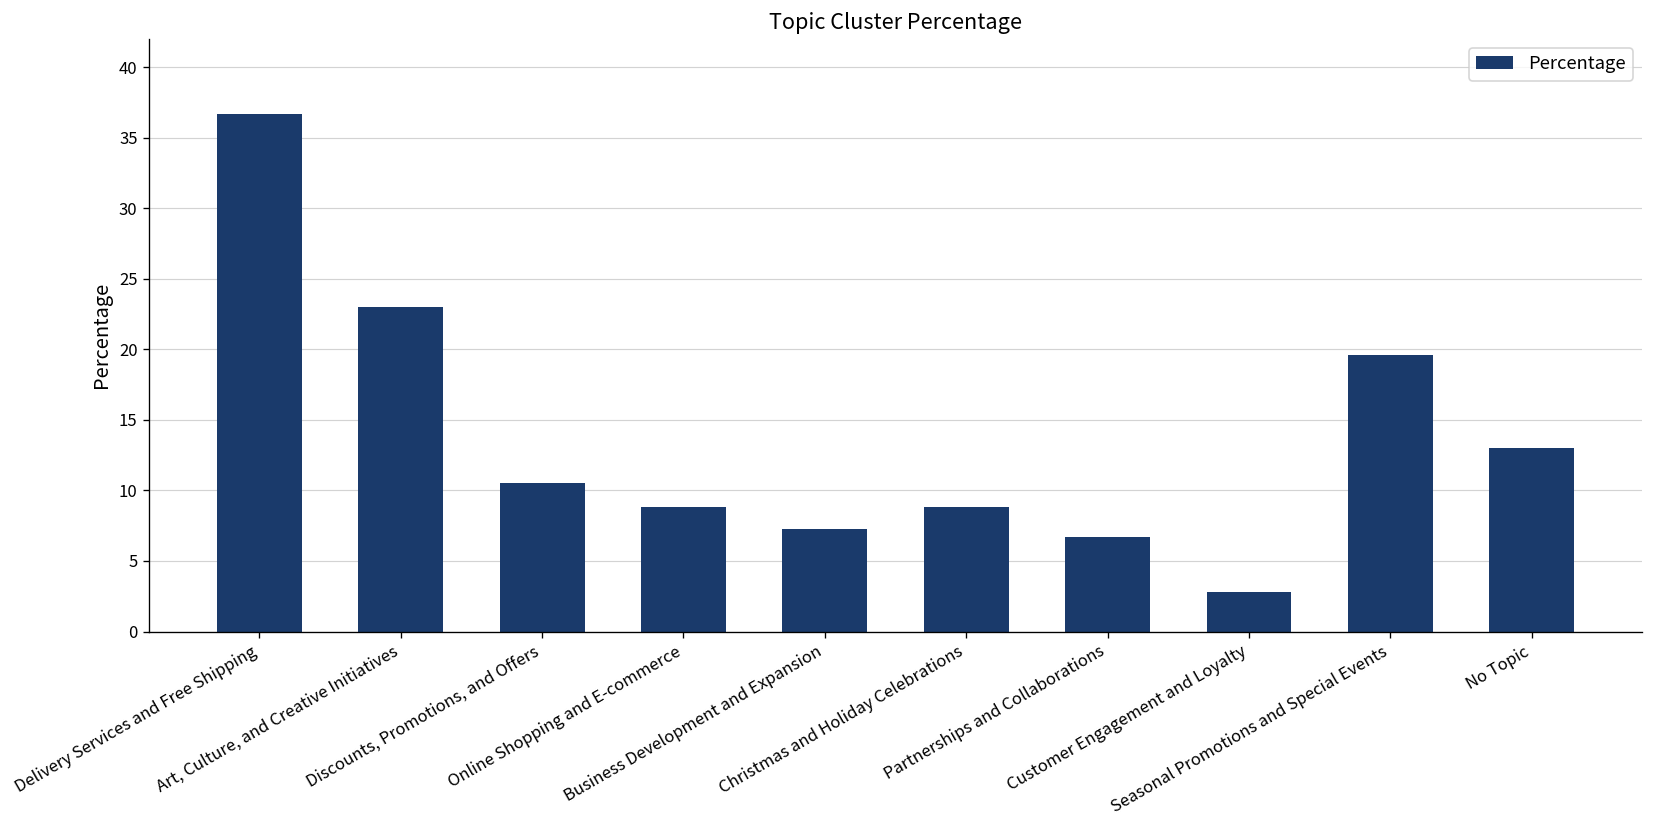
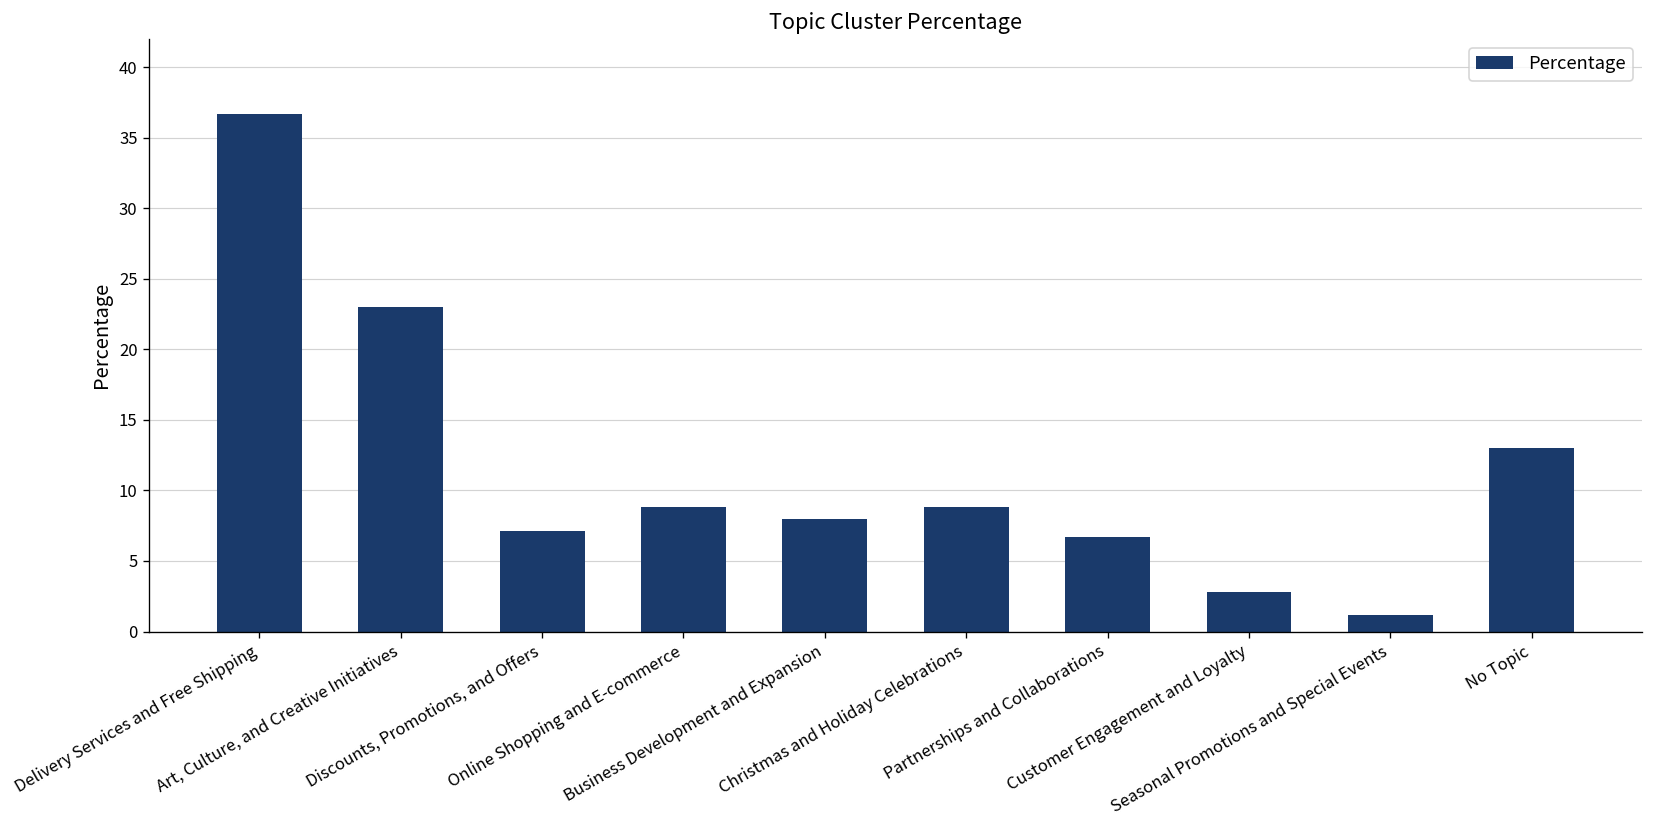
Discounts, Promotions, and Offers: 10.5 -> 7.1
Business Development and Expansion: 7.3 -> 8.0
Seasonal Promotions and Special Events: 19.6 -> 1.2
